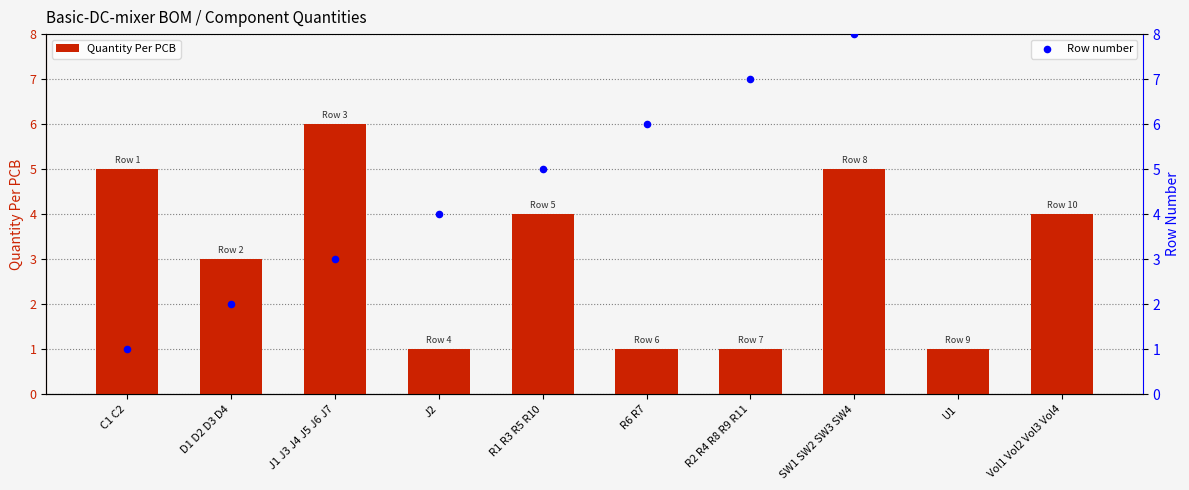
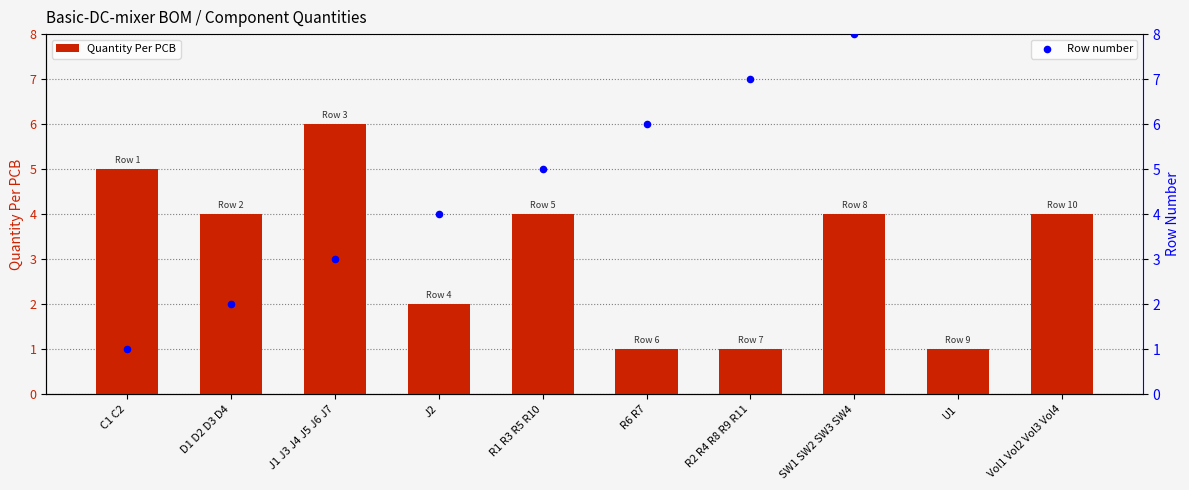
Quantity Per PCB, D1 D2 D3 D4: 3 -> 4
Quantity Per PCB, J2: 1 -> 2
Quantity Per PCB, SW1 SW2 SW3 SW4: 5 -> 4
